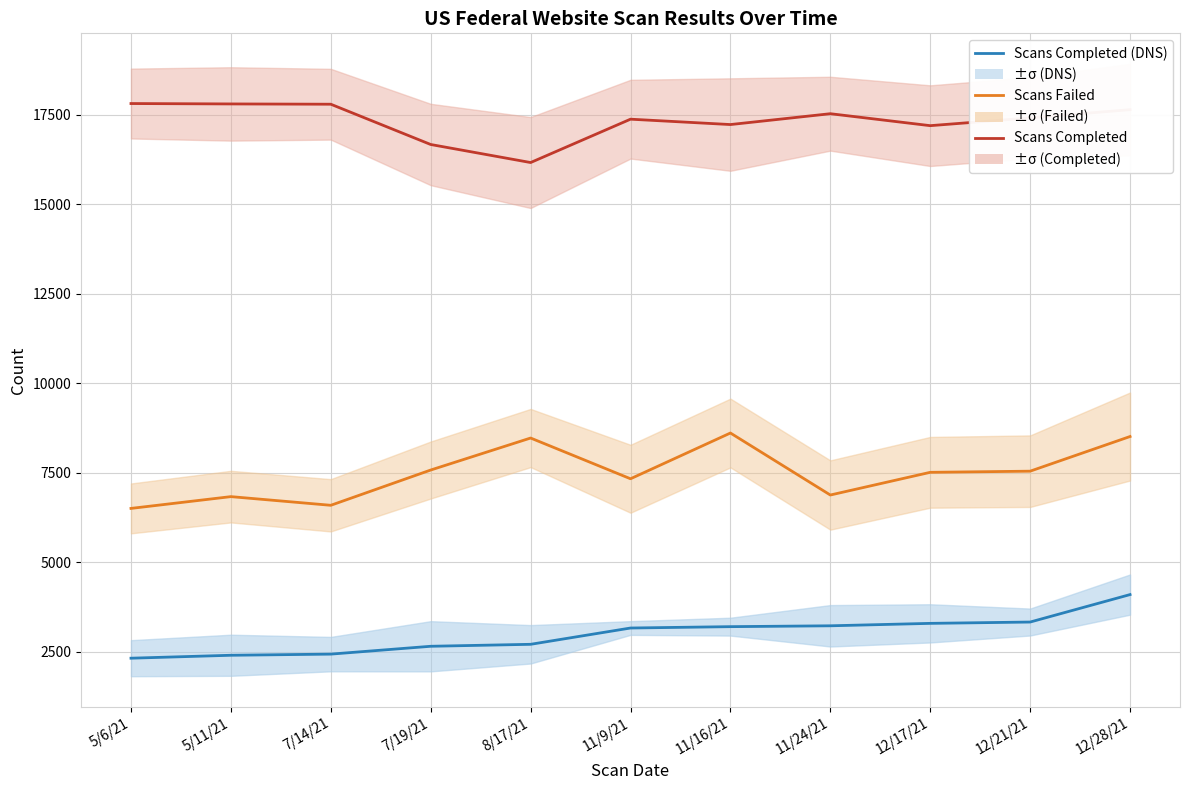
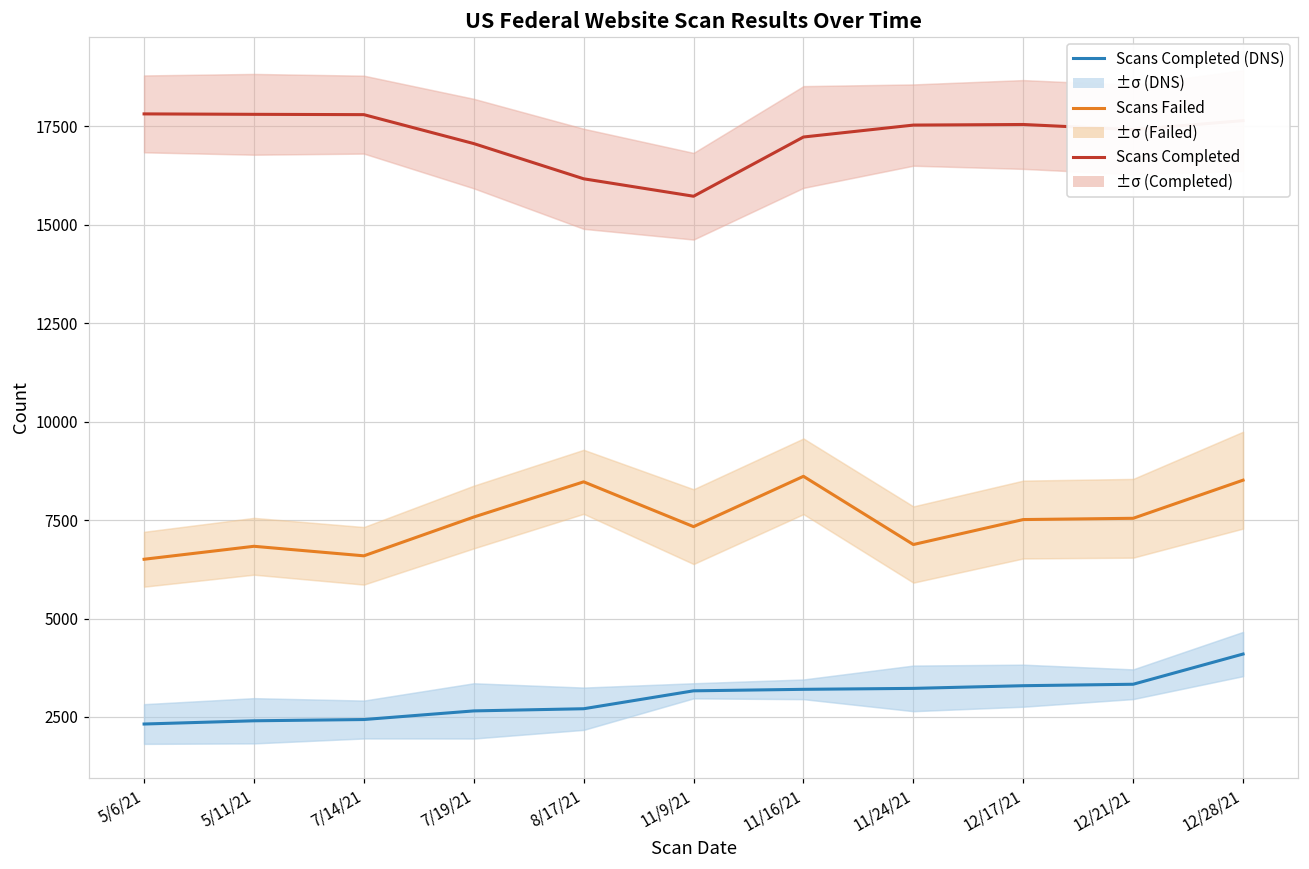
Scans Completed, 7/19/21: 16700 -> 17100
Scans Completed, 11/9/21: 17400 -> 15700
Scans Completed, 12/17/21: 17200 -> 17500
